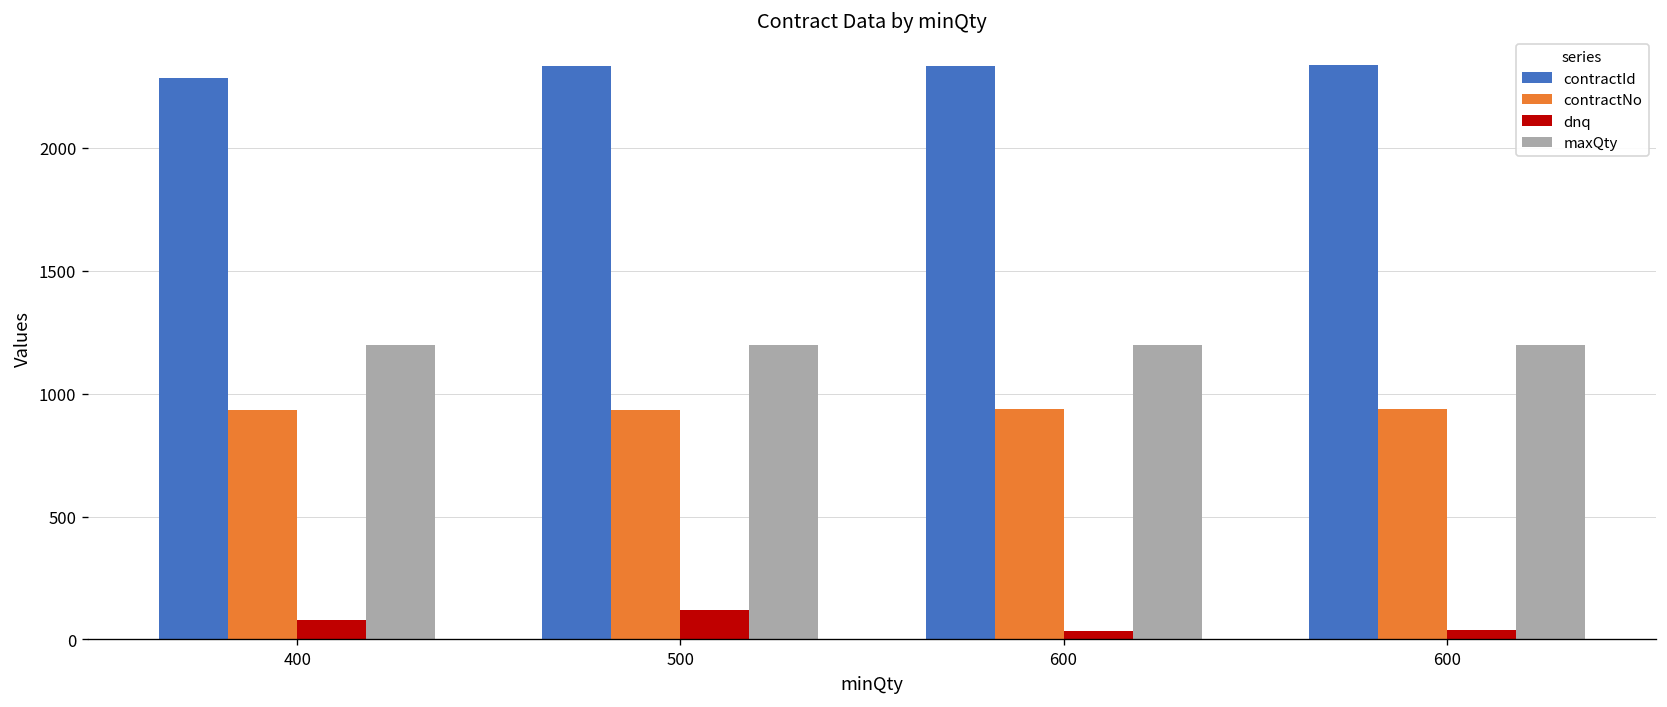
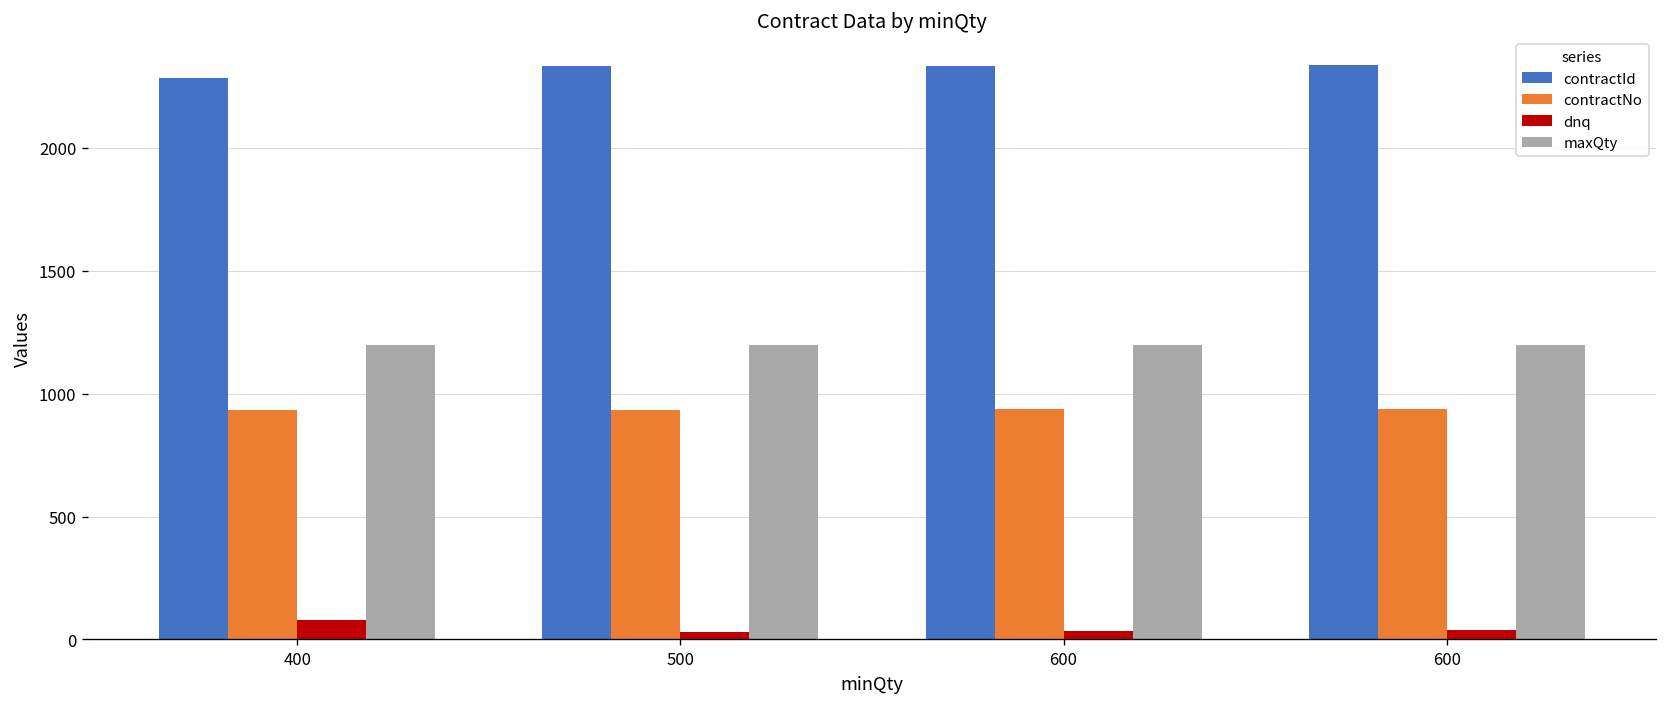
dnq, 500: 120 -> 30
